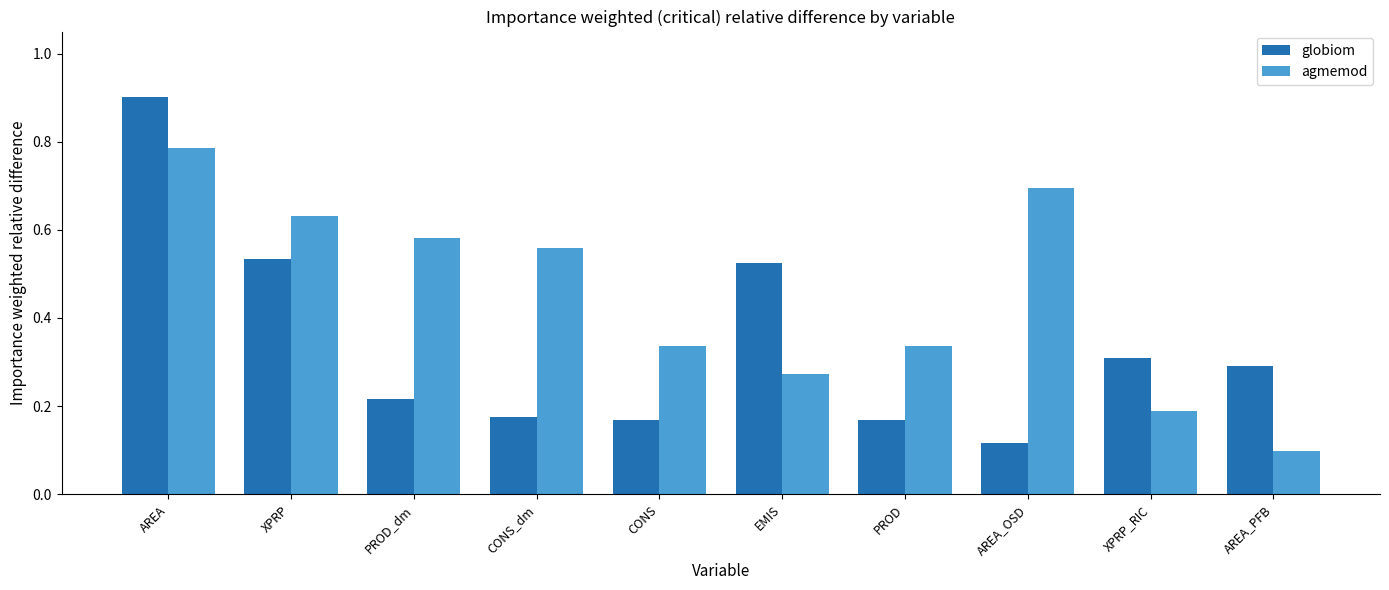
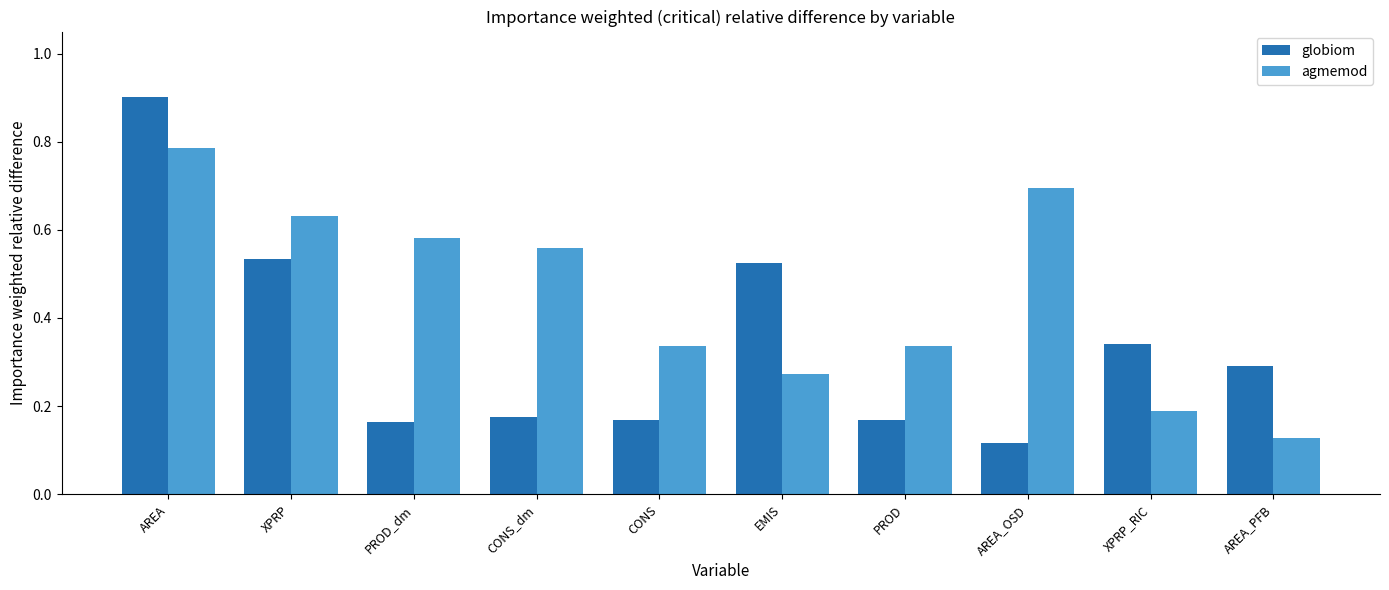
globiom, PROD_dm: 0.22 -> 0.16
globiom, XPRP_RIC: 0.31 -> 0.34
agmemod, AREA_PFB: 0.10 -> 0.13
